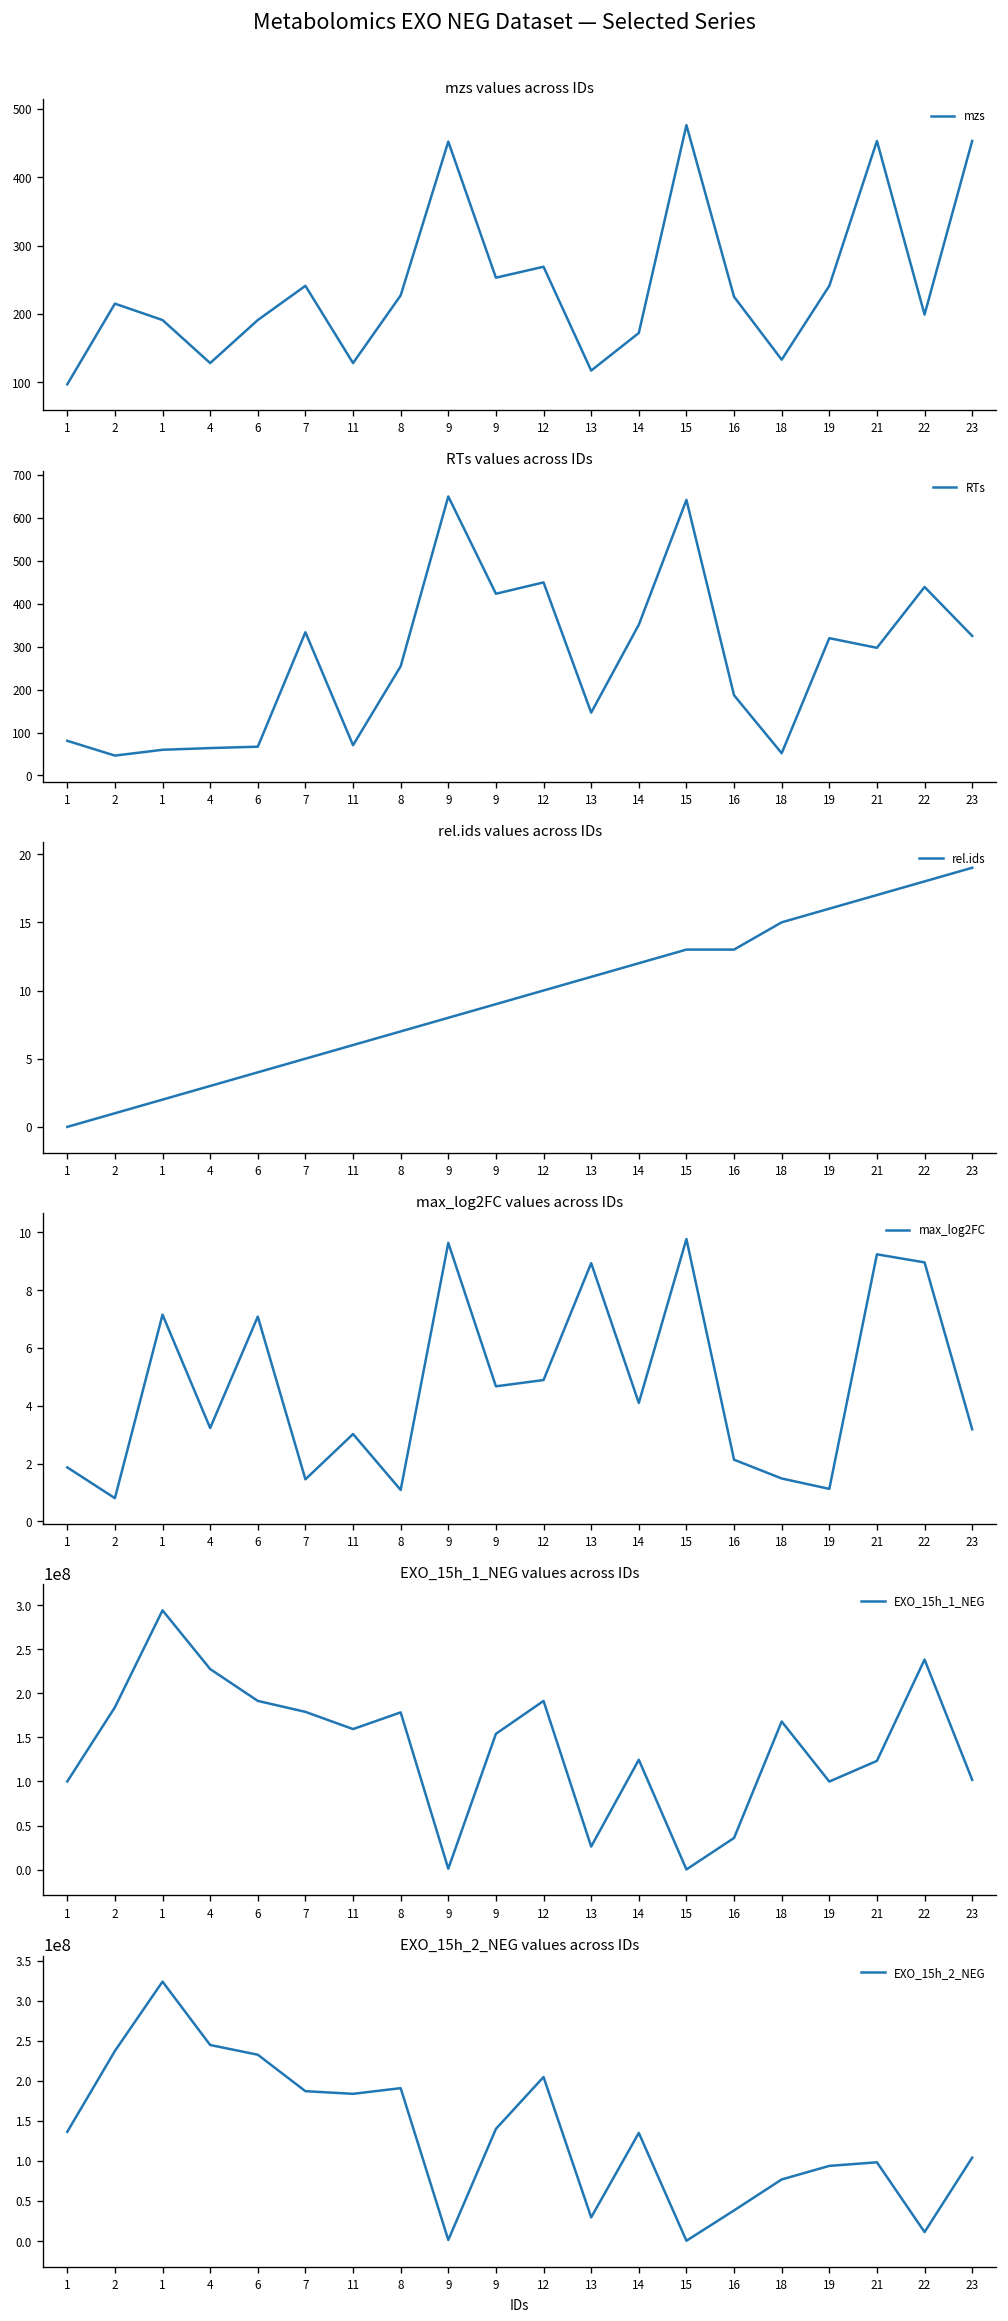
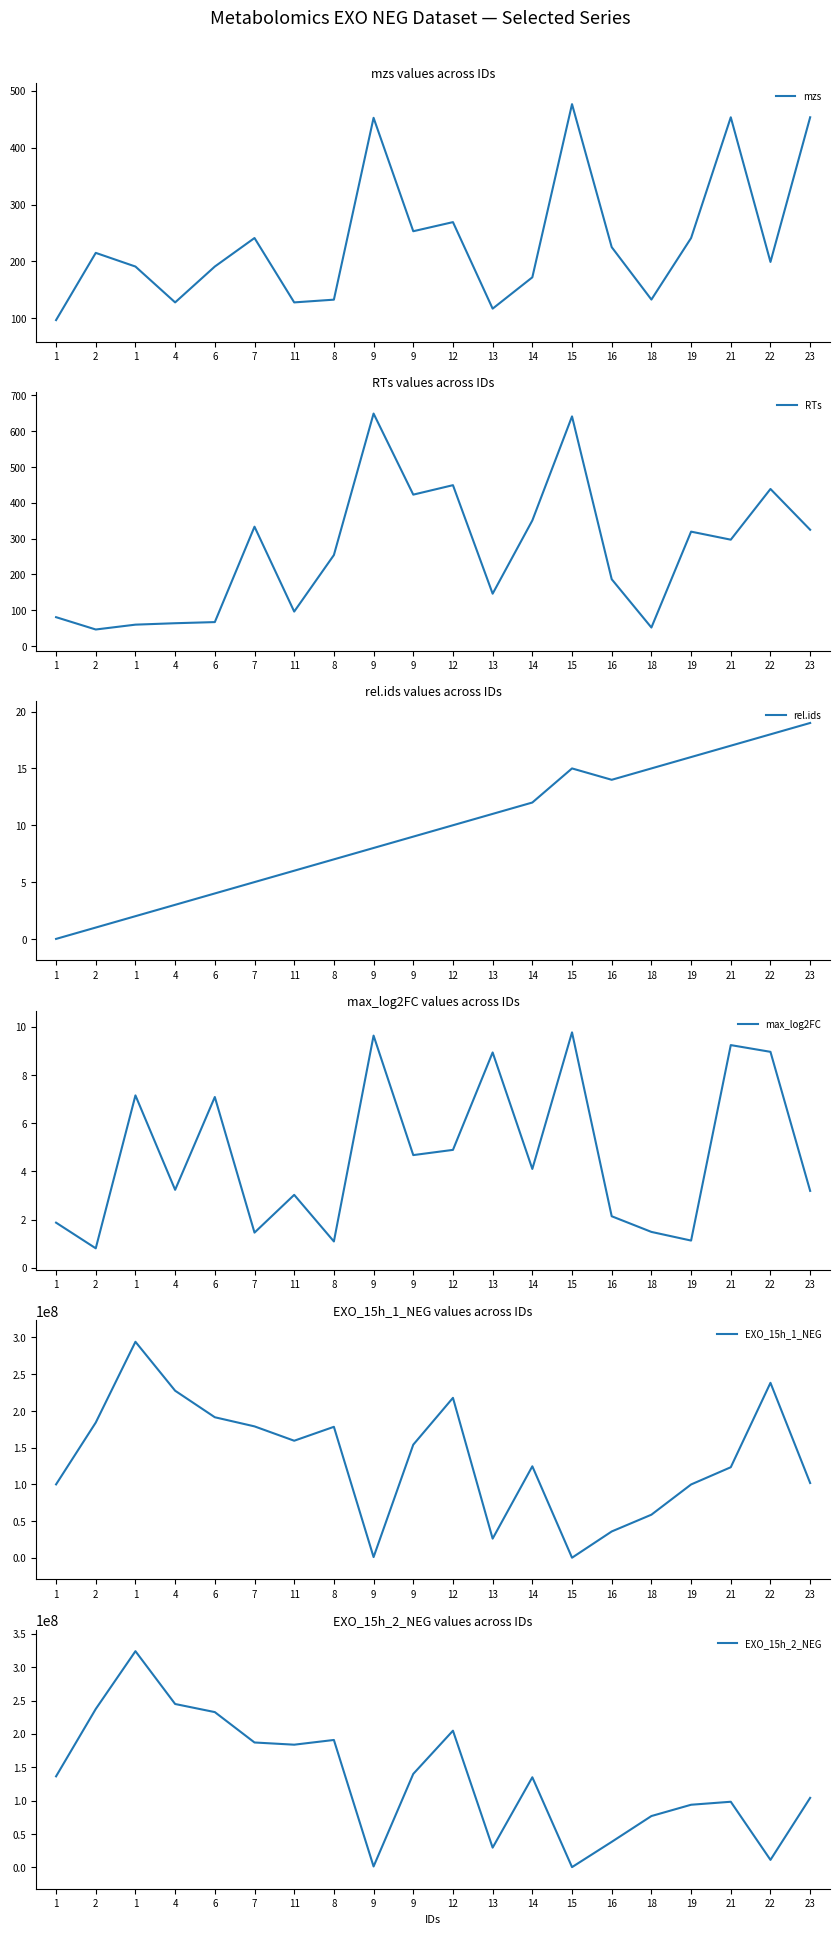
mzs values across IDs, 8: 230 -> 130
RTs values across IDs, 11: 70 -> 100
rel.ids values across IDs, 15: 13 -> 15
rel.ids values across IDs, 16: 13 -> 14
EXO_15h_1_NEG values across IDs, 12: 190000000 -> 220000000
EXO_15h_1_NEG values across IDs, 18: 170000000 -> 60000000
